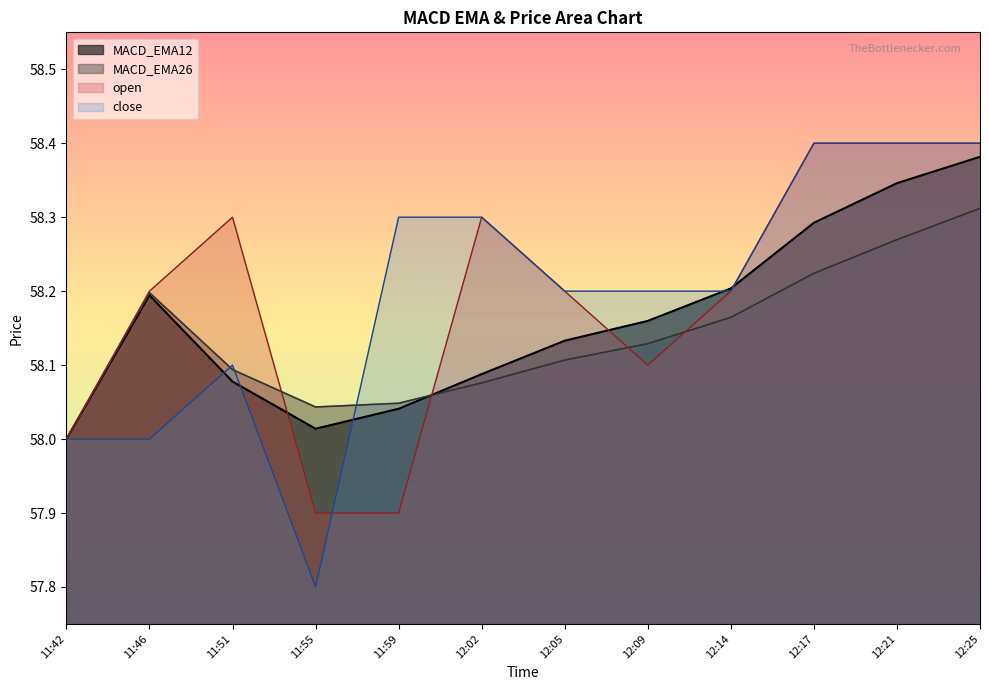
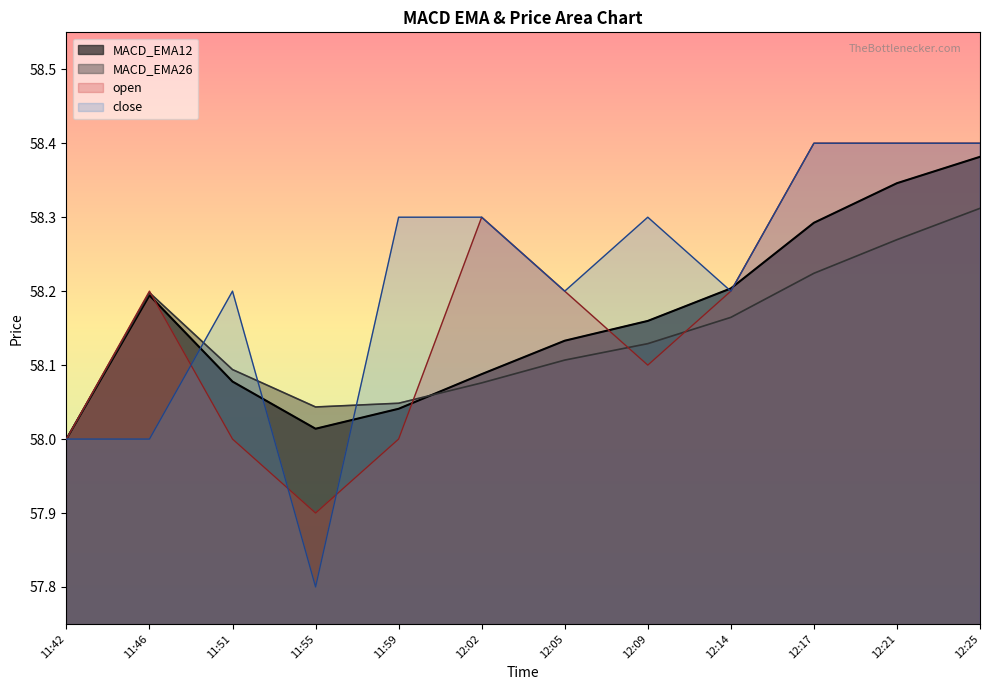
open, 11:51: 58.3 -> 58.0
close, 11:51: 58.1 -> 58.2
open, 11:59: 57.9 -> 58.0
close, 12:09: 58.2 -> 58.3
